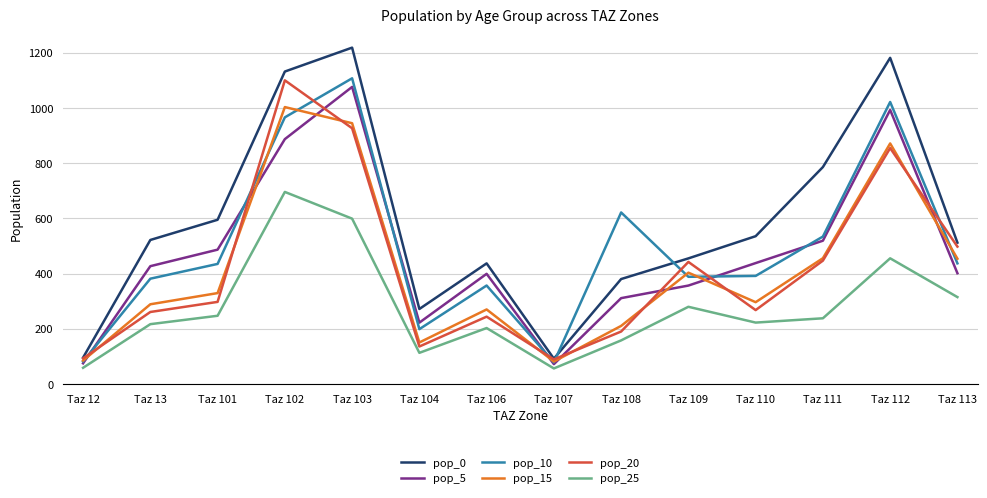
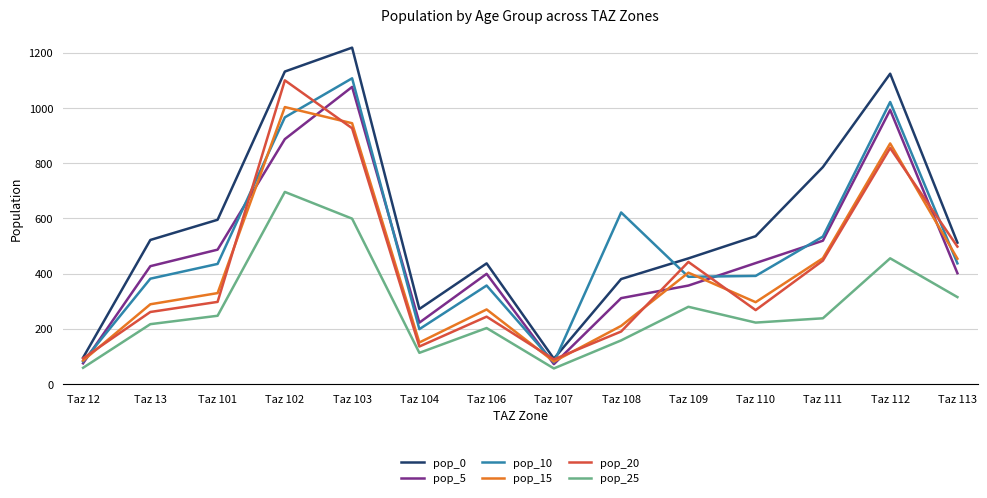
pop_0, Taz 112: 1180 -> 1120
